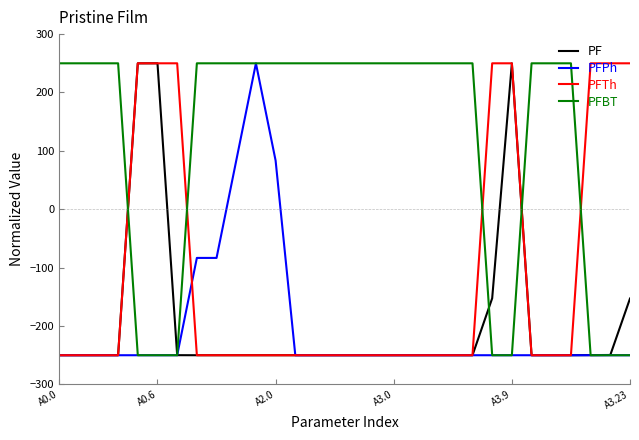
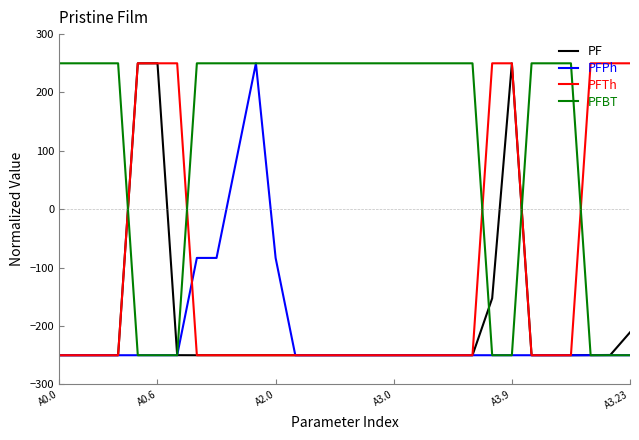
PFPh, A2.0: 80 -> -80
PF, A3.23: -150 -> -210
